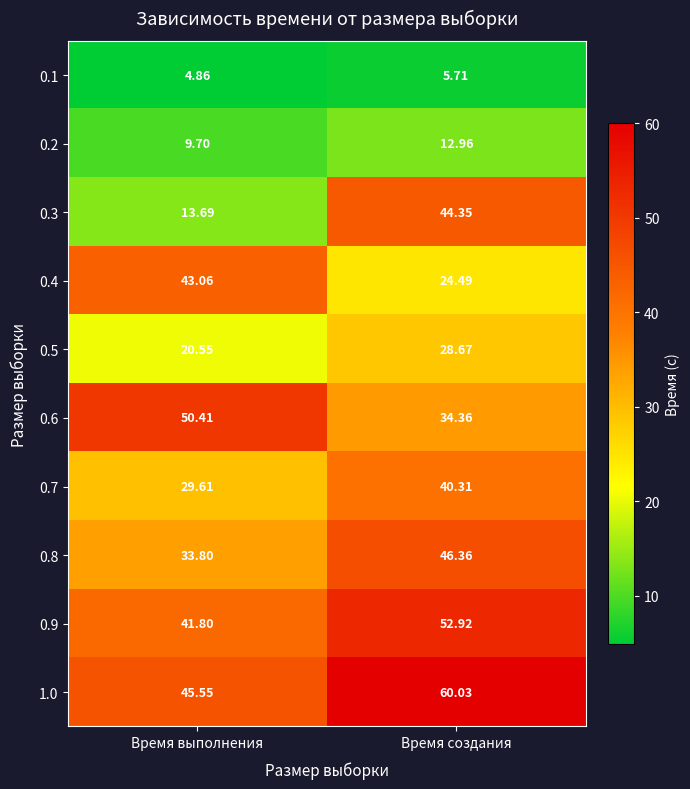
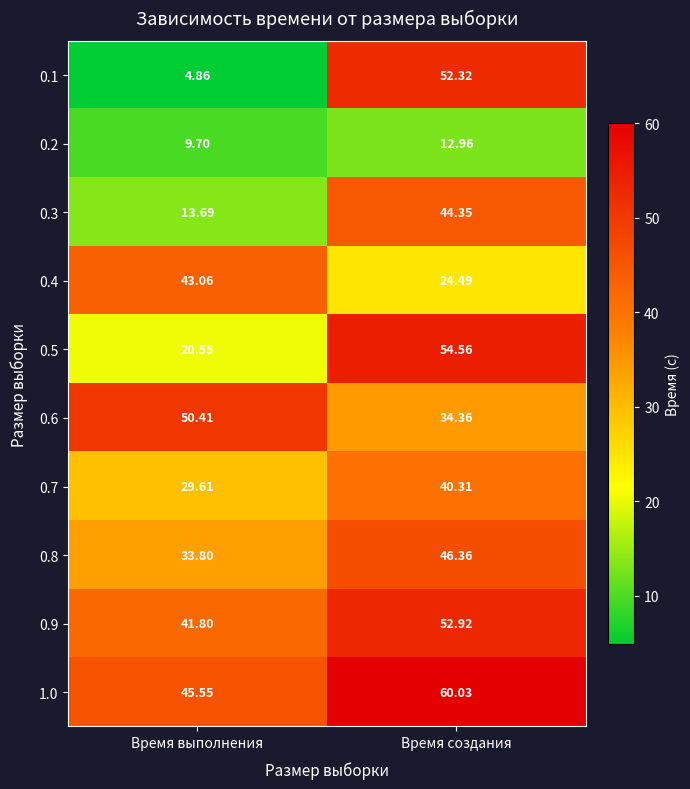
0.1, Время создания: 5.71 -> 52.32
0.5, Время создания: 28.67 -> 54.56
